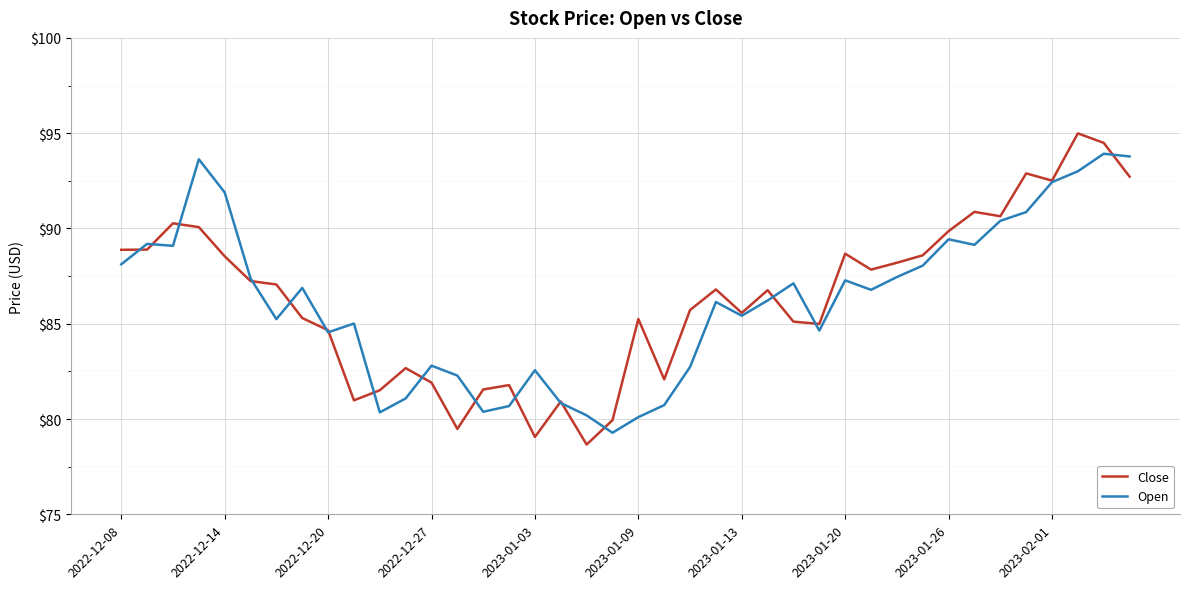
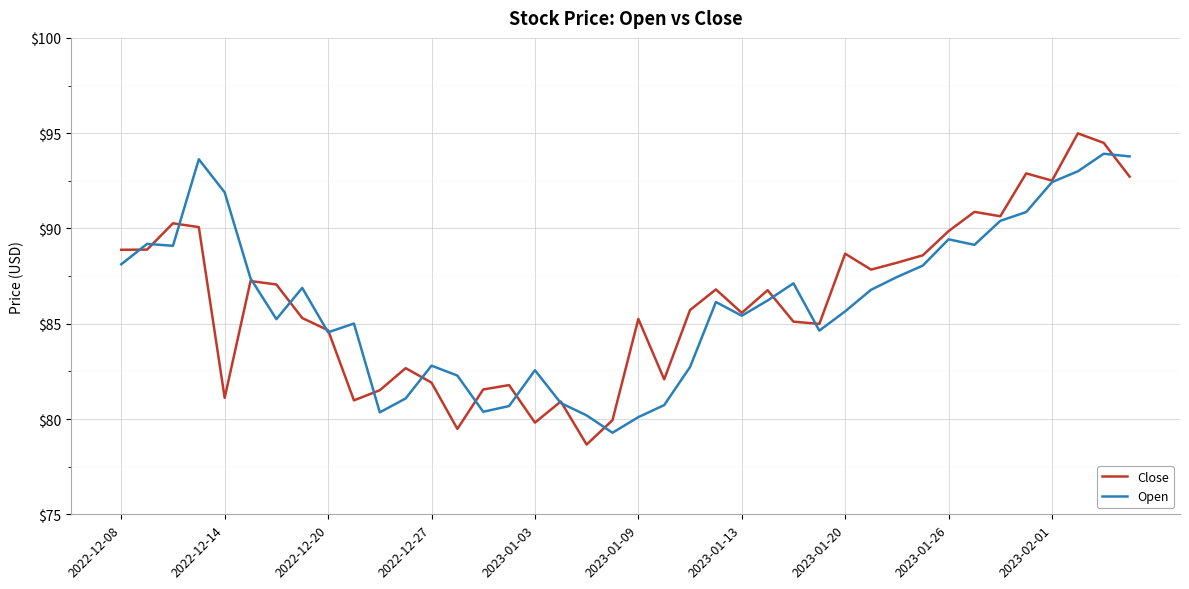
Close, 2022-12-14: $88.5 -> $81.1
Close, 2023-01-03: $79.1 -> $79.8
Open, 2023-01-20: $87.3 -> $85.7
